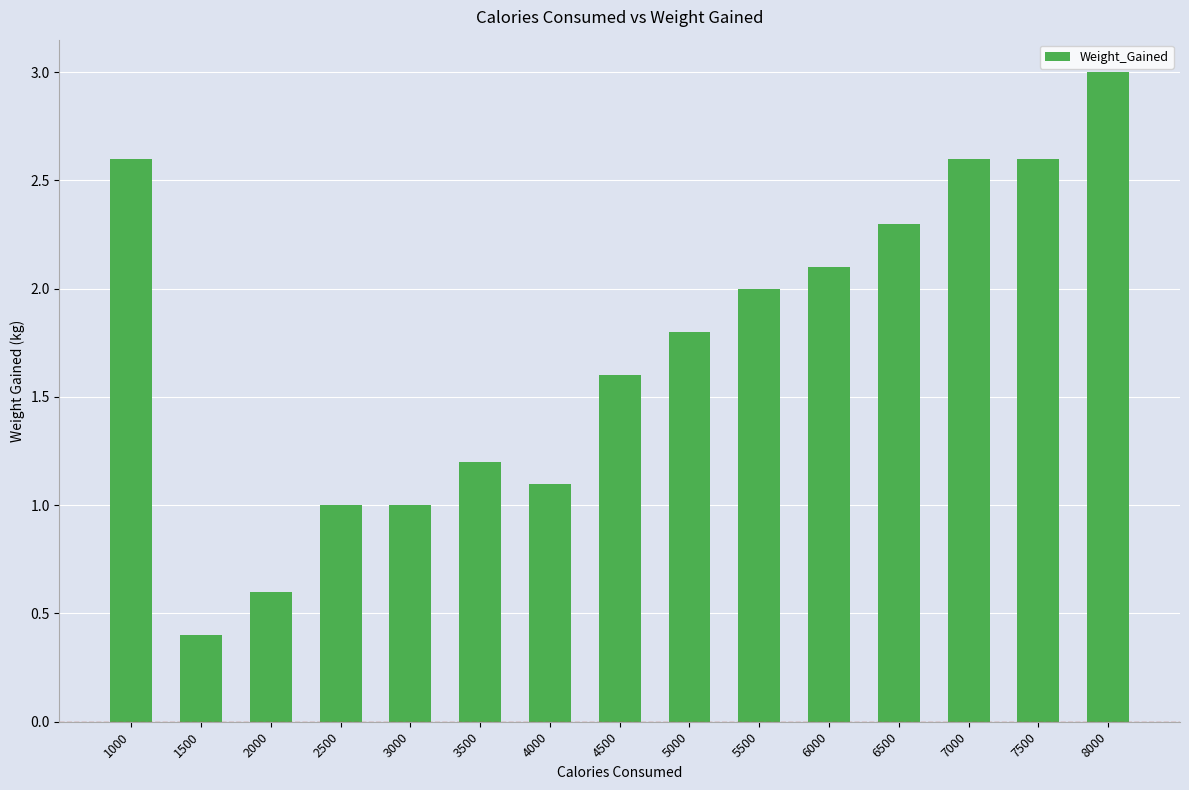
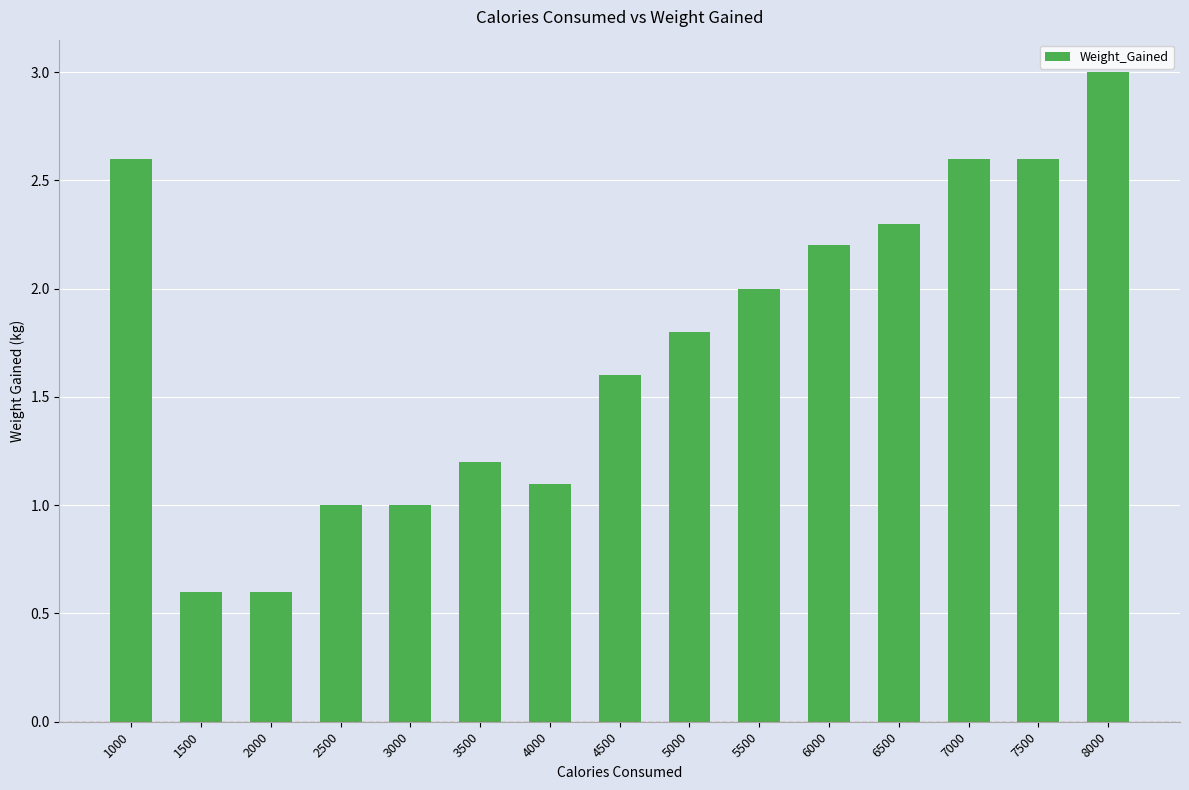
1500: 0.4 -> 0.6
6000: 2.1 -> 2.2
